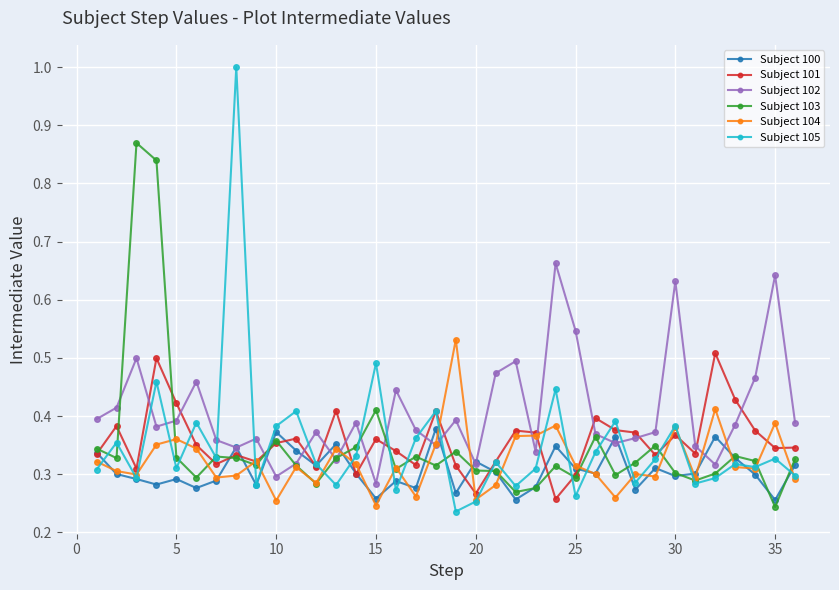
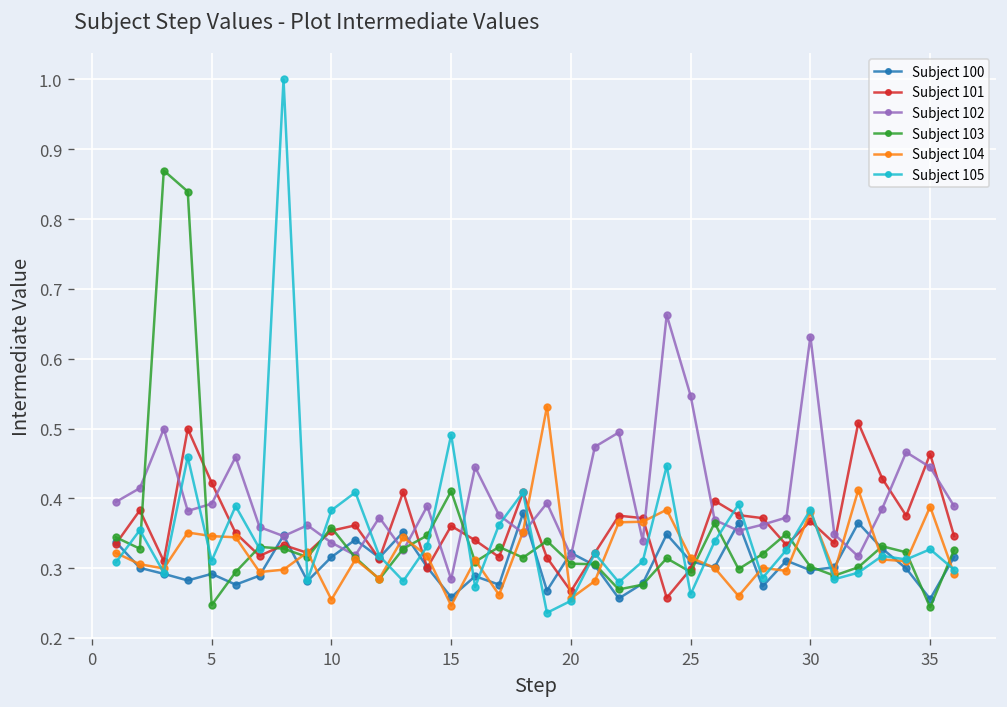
Subject 103, 5: 0.33 -> 0.25
Subject 104, 5: 0.36 -> 0.35
Subject 100, 10: 0.37 -> 0.32
Subject 102, 10: 0.30 -> 0.34
Subject 101, 35: 0.35 -> 0.46
Subject 102, 35: 0.64 -> 0.44
